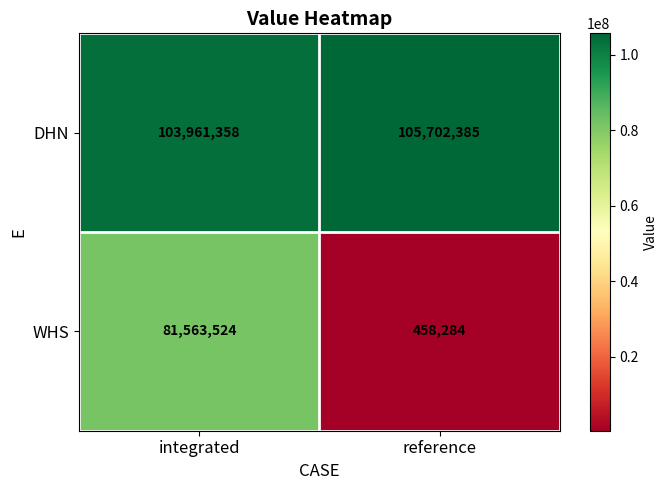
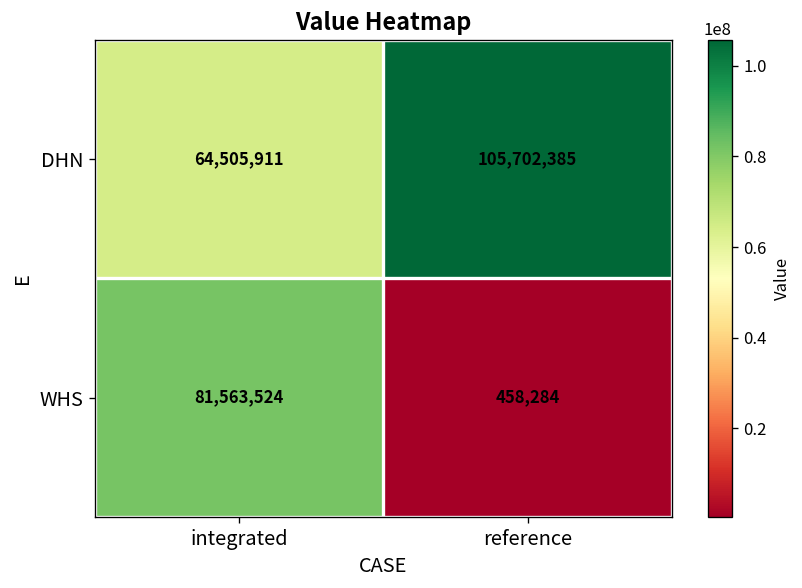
DHN, integrated: 103,961,358 -> 64,505,911
